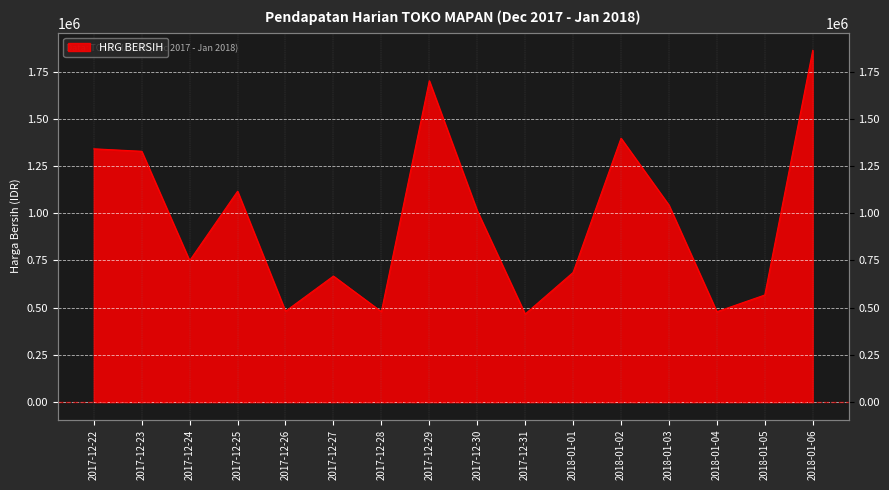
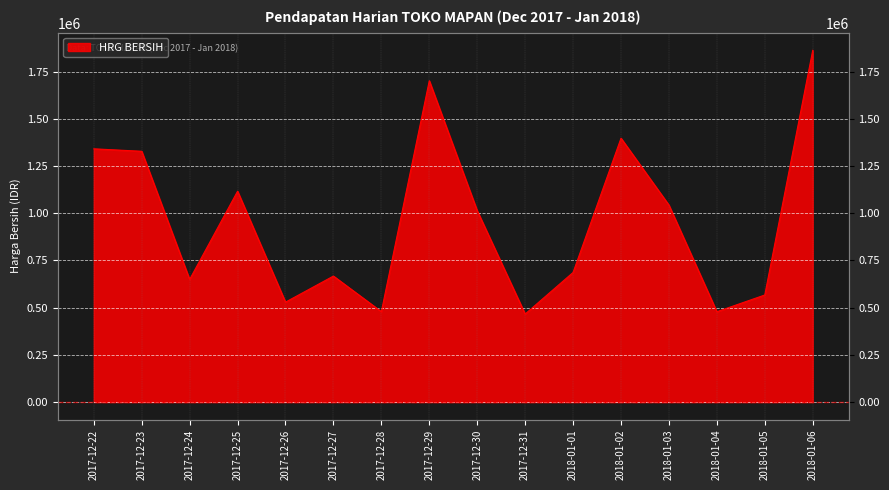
2017-12-24: 750000 -> 650000
2017-12-26: 480000 -> 530000
